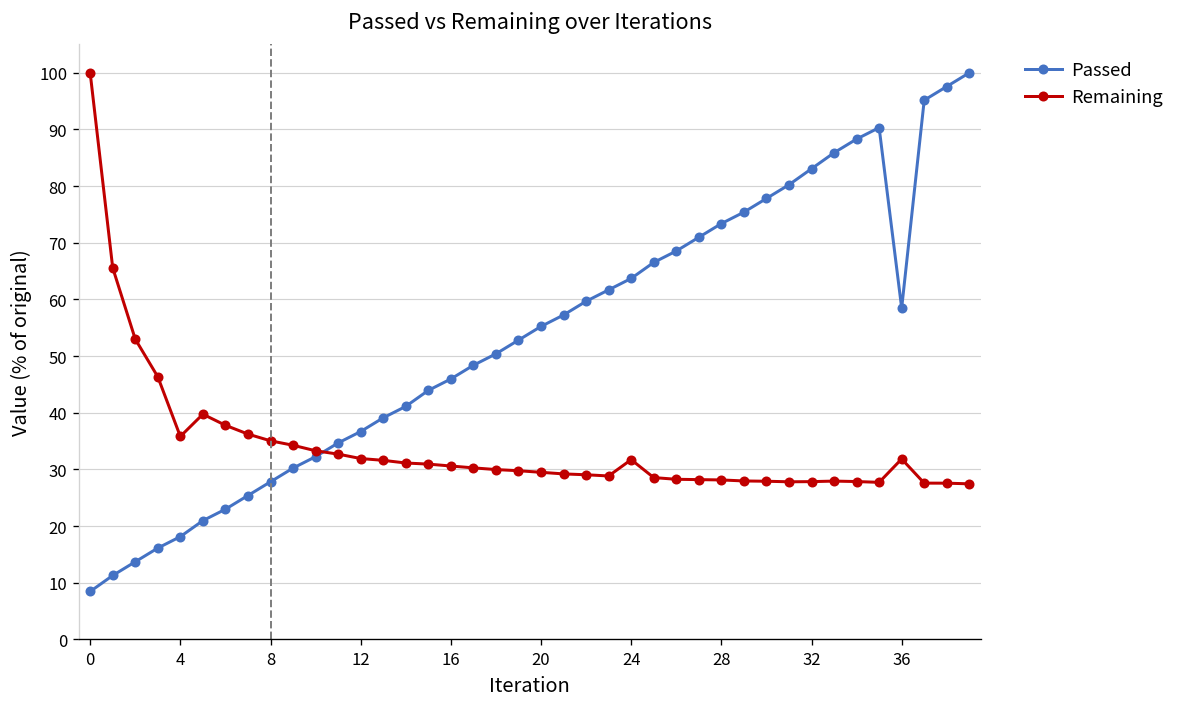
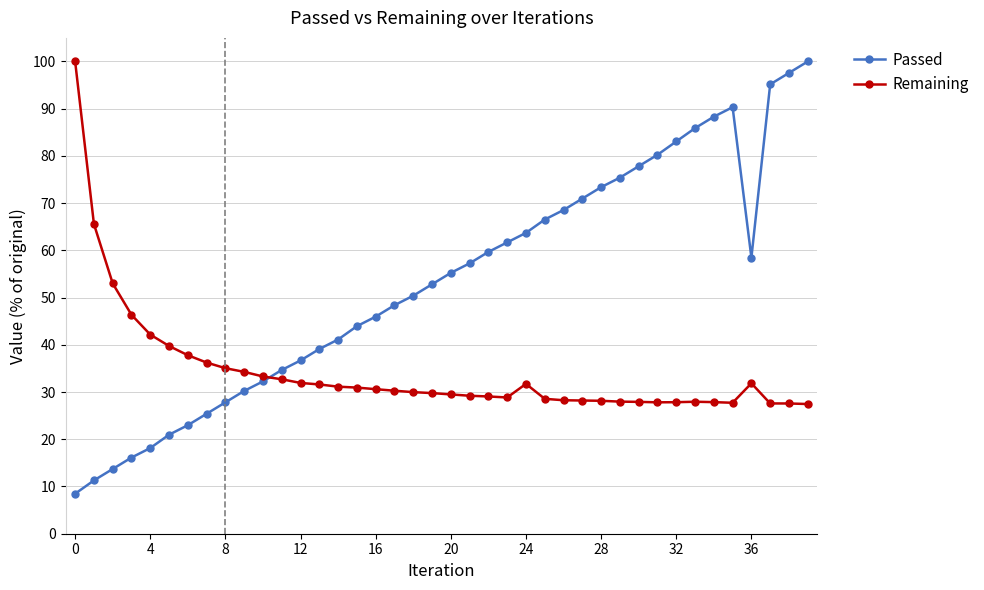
Remaining, 4: 36 -> 42
